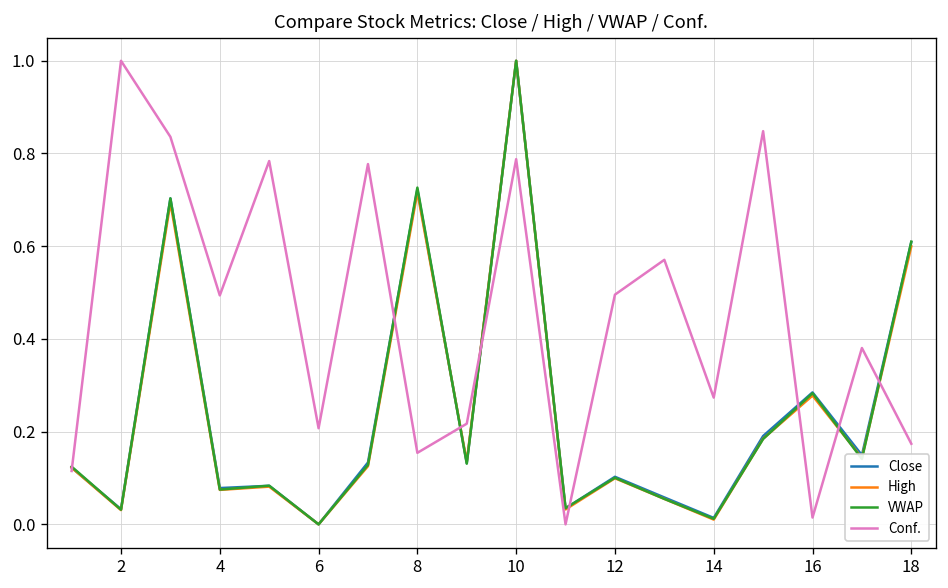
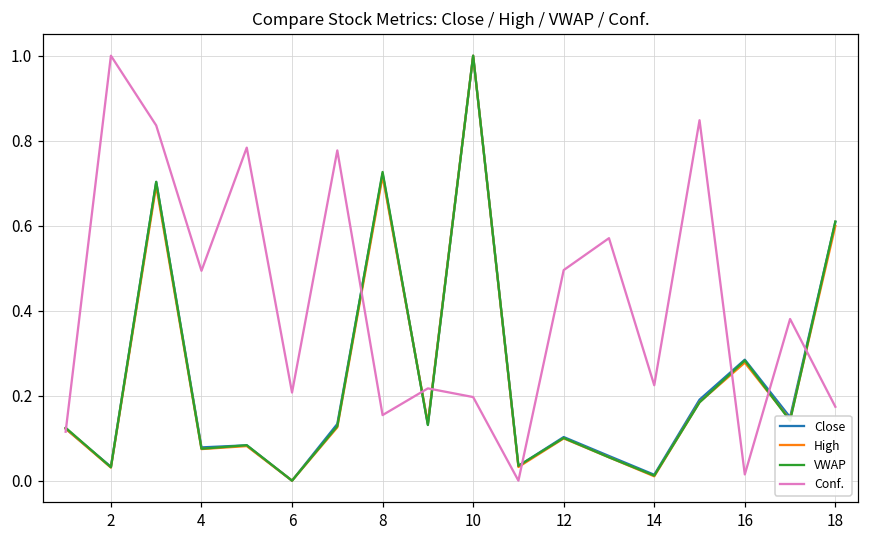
Conf., 10: 0.79 -> 0.20
Conf., 14: 0.27 -> 0.22
